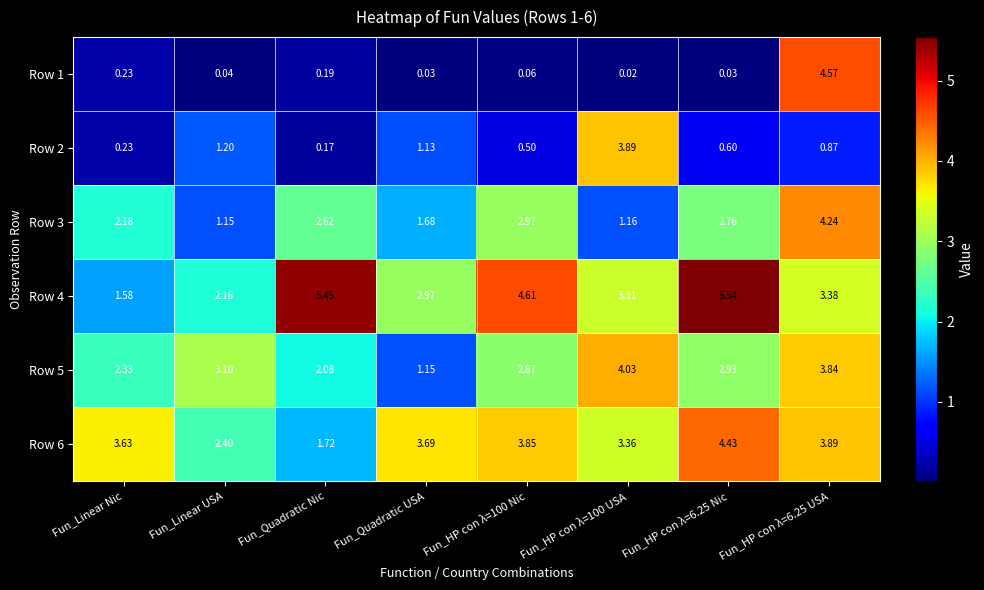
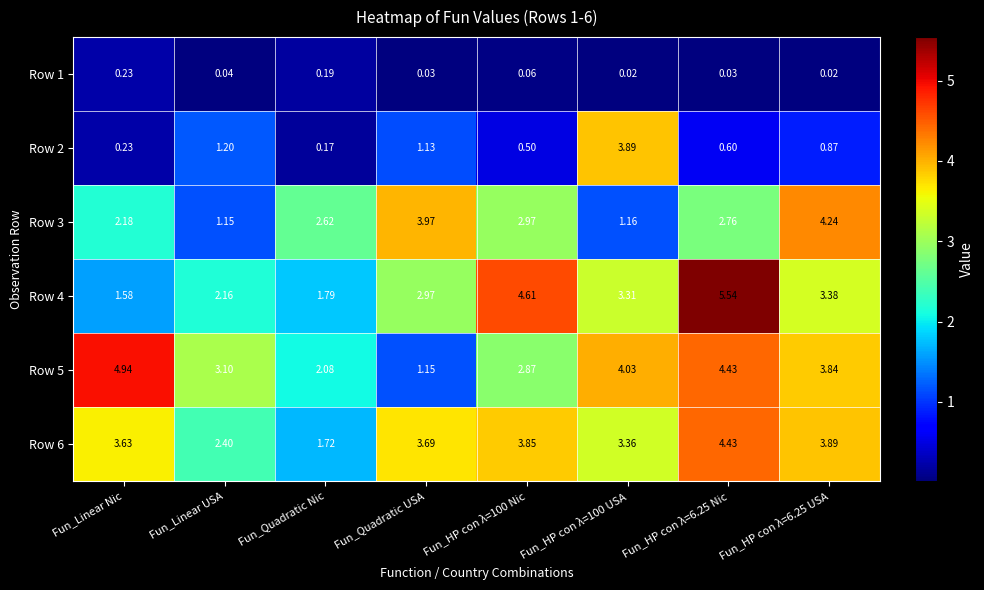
Row 1, Fun_HP con λ=6.25 USA: 4.57 -> 0.02
Row 3, Fun_Quadratic USA: 1.68 -> 3.97
Row 4, Fun_Quadratic Nic: 5.45 -> 1.79
Row 5, Fun_Linear Nic: 2.33 -> 4.94
Row 5, Fun_HP con λ=6.25 Nic: 2.93 -> 4.43
